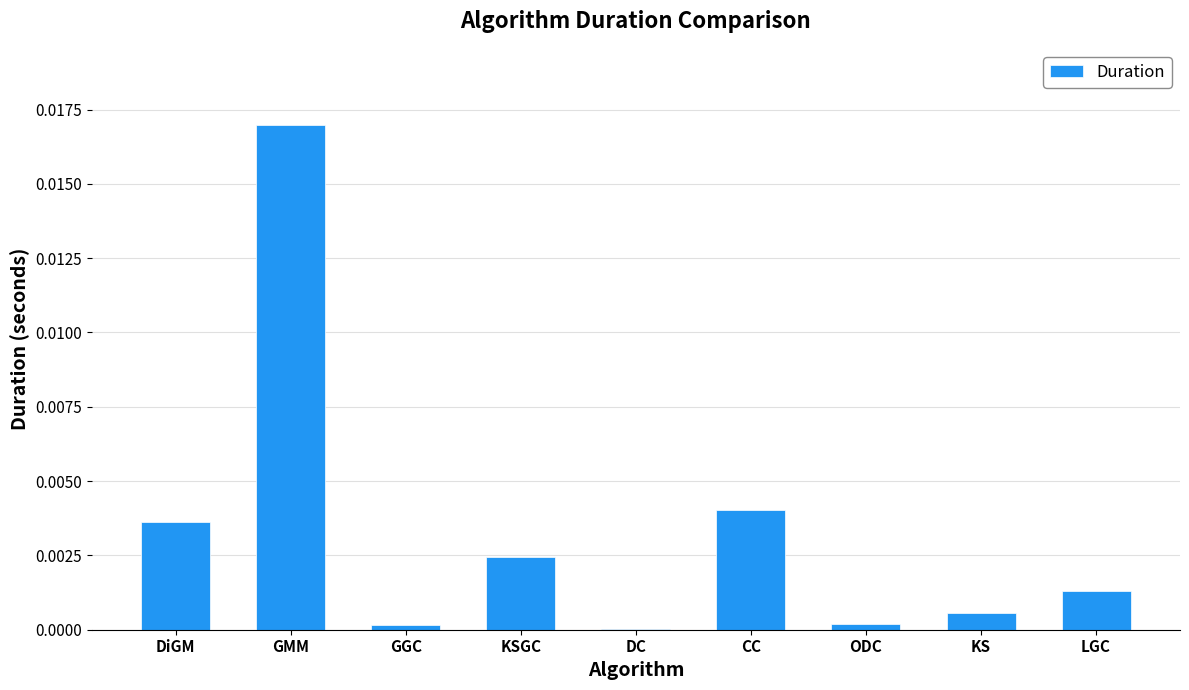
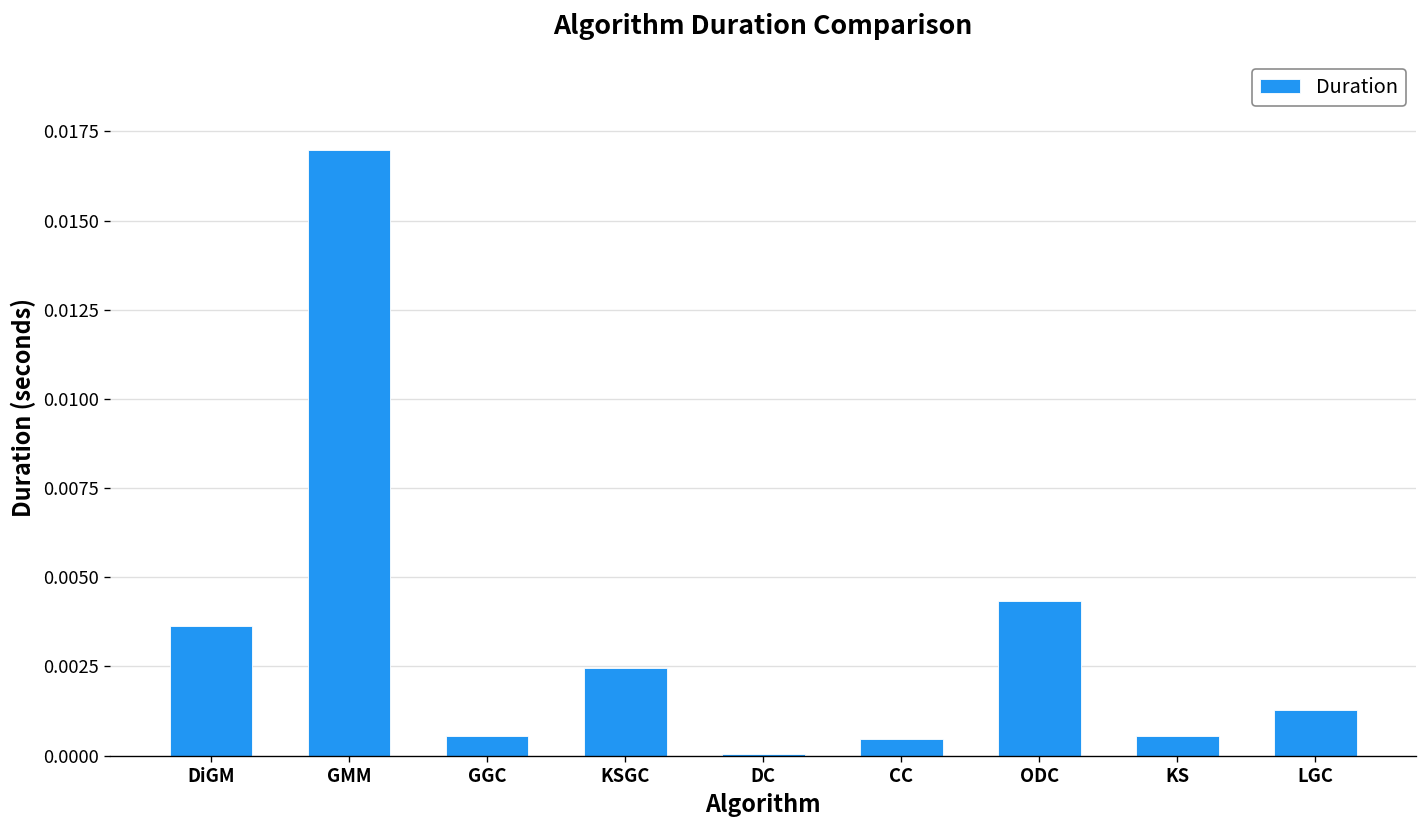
GGC: 0.0002 -> 0.0006
CC: 0.0040 -> 0.0005
ODC: 0.0002 -> 0.0043
